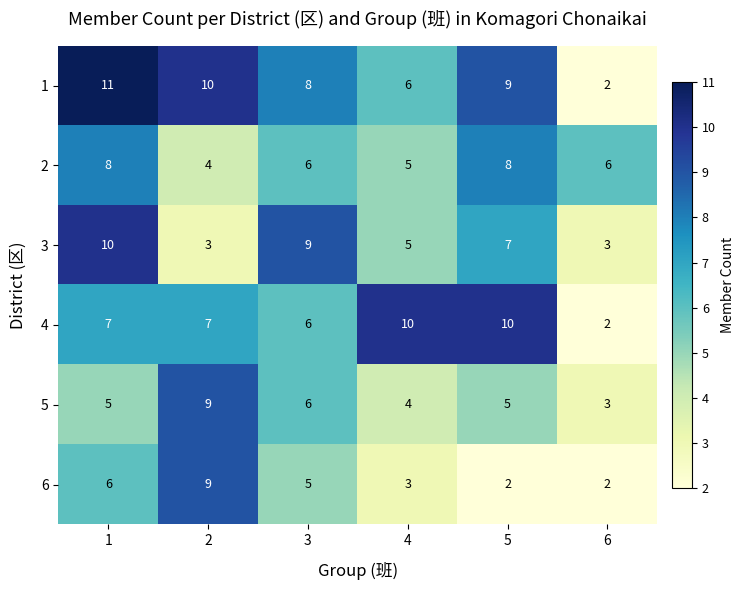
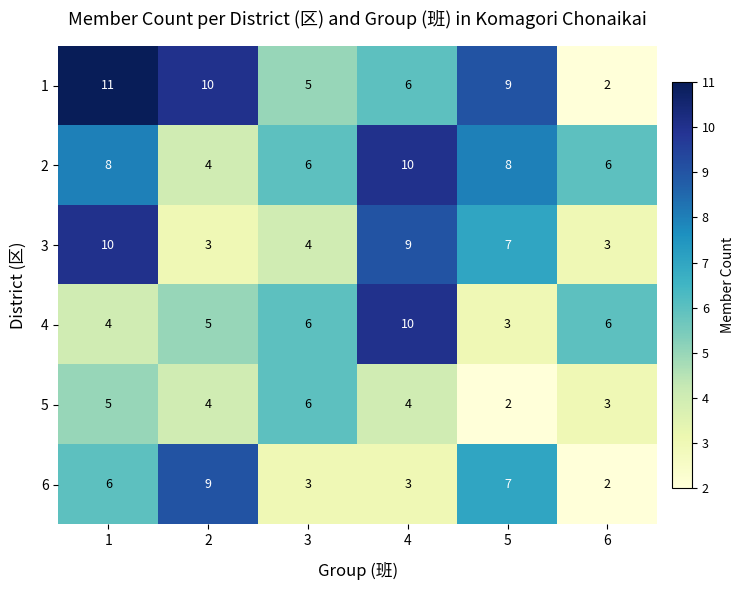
1, 3: 8 -> 5
2, 4: 5 -> 10
3, 3: 9 -> 4
3, 4: 5 -> 9
4, 1: 7 -> 4
4, 2: 7 -> 5
4, 5: 10 -> 3
4, 6: 2 -> 6
5, 2: 9 -> 4
5, 5: 5 -> 2
6, 3: 5 -> 3
6, 5: 2 -> 7
